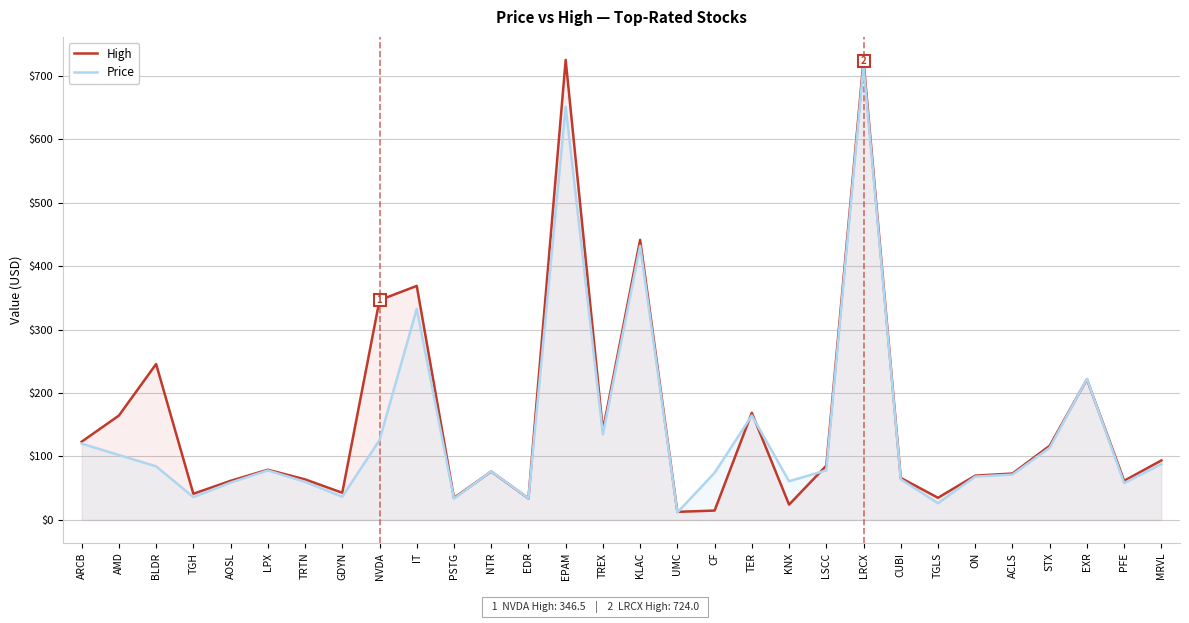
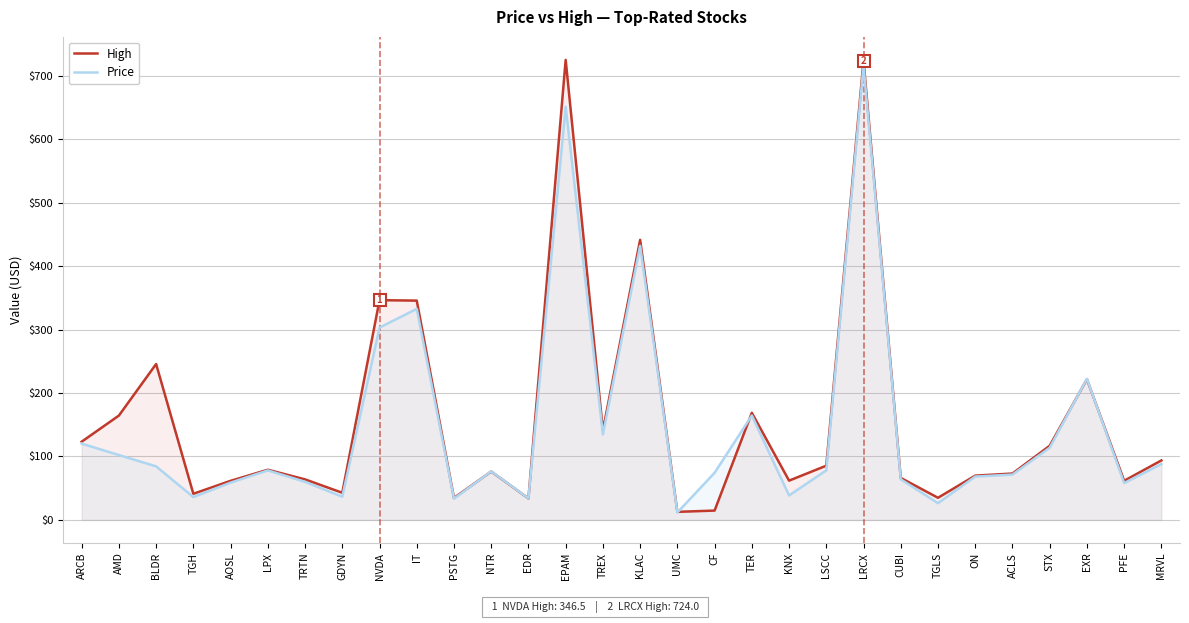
Price, NVDA: $130 -> $300
High, IT: $370 -> $350
High, KNX: $20 -> $60
Price, KNX: $60 -> $40
